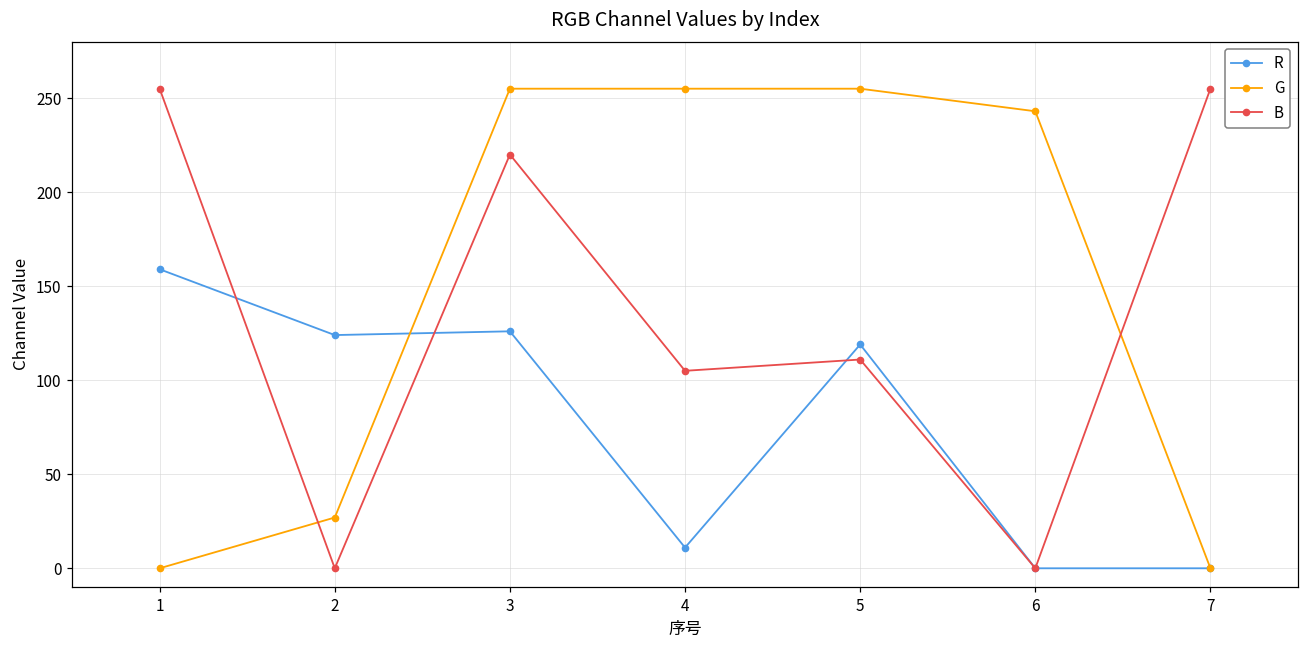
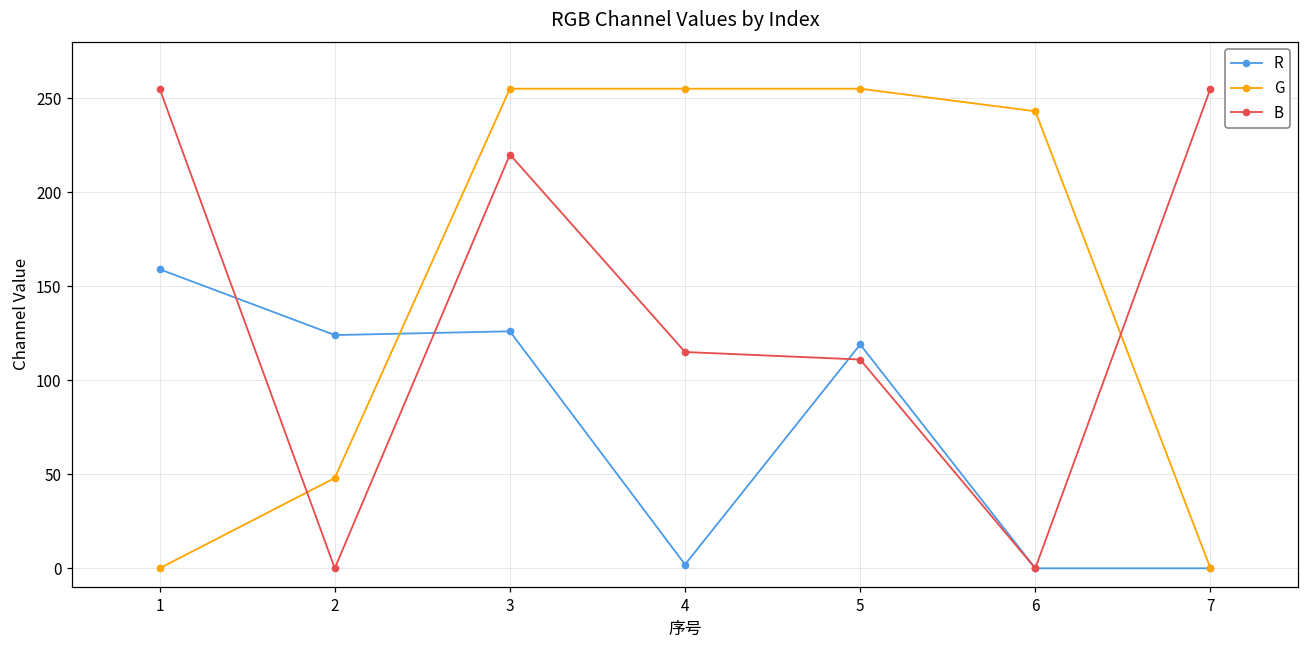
G, 2: 27 -> 48
R, 4: 11 -> 2
B, 4: 105 -> 115
